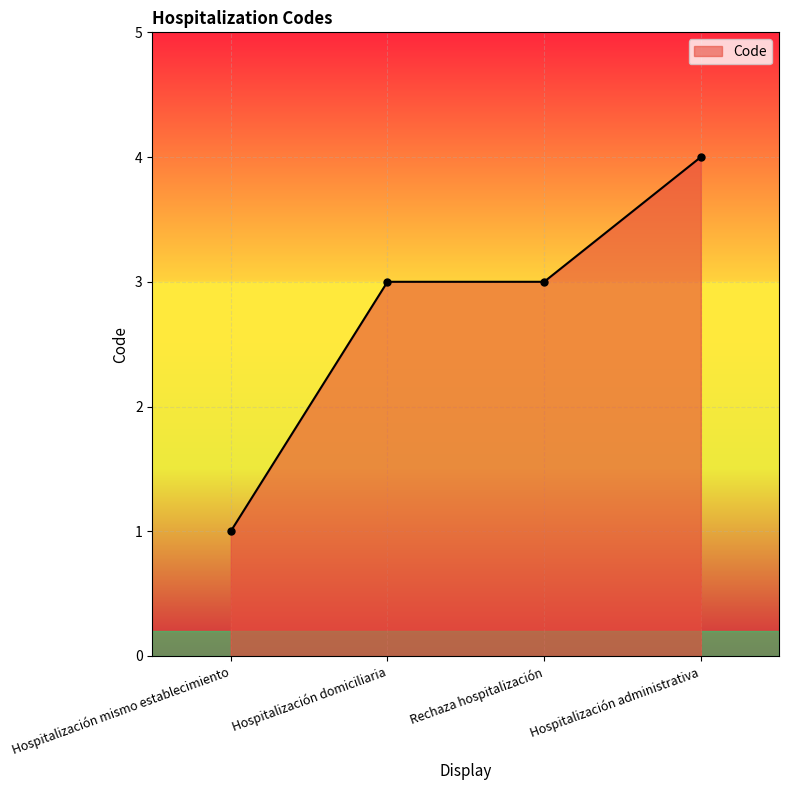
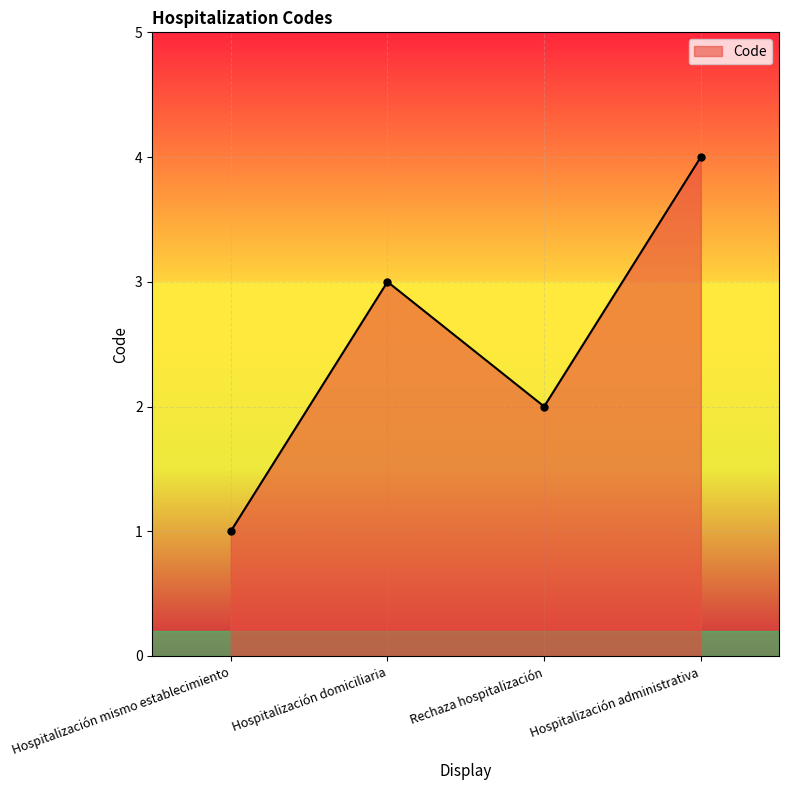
Rechaza hospitalización: 3 -> 2
